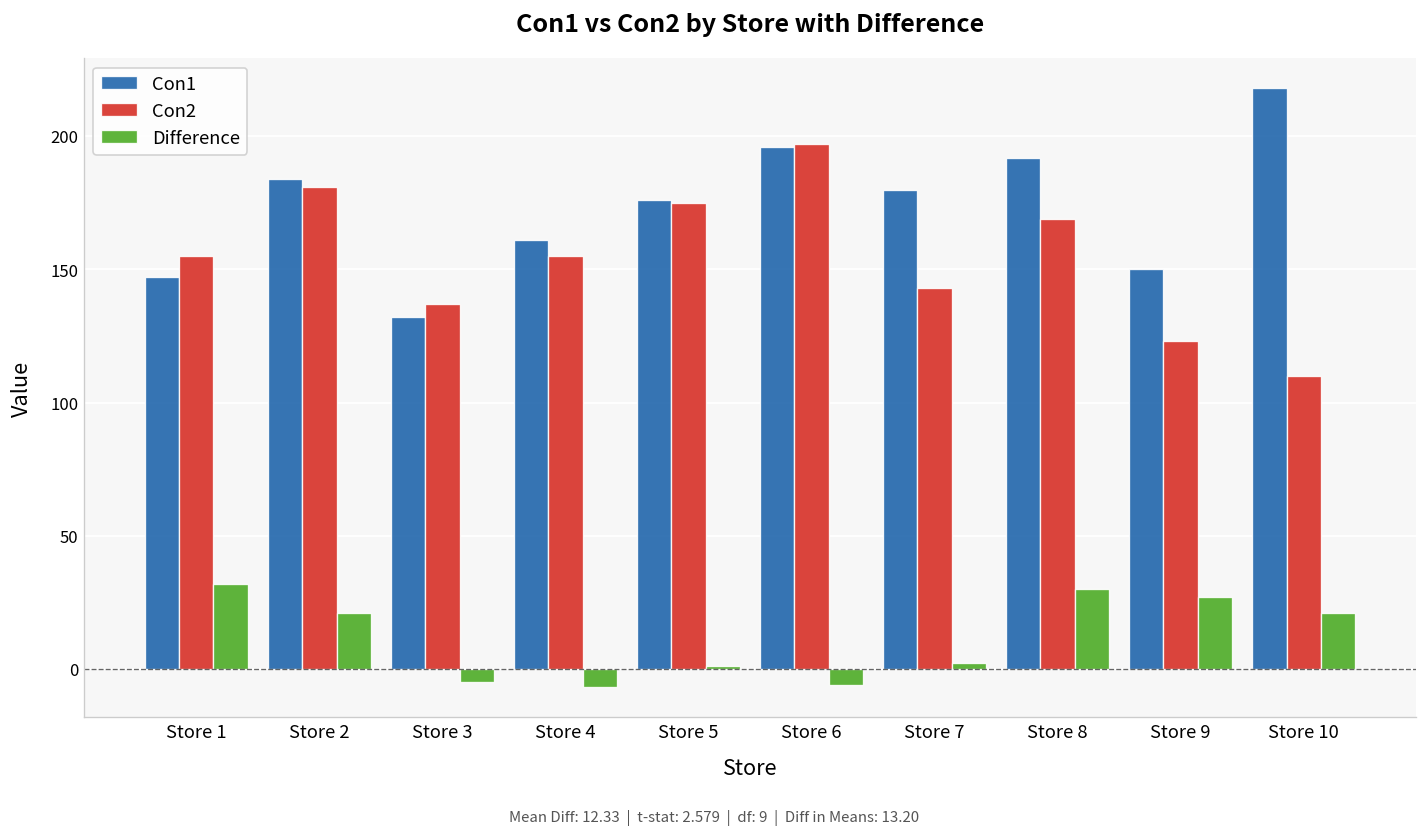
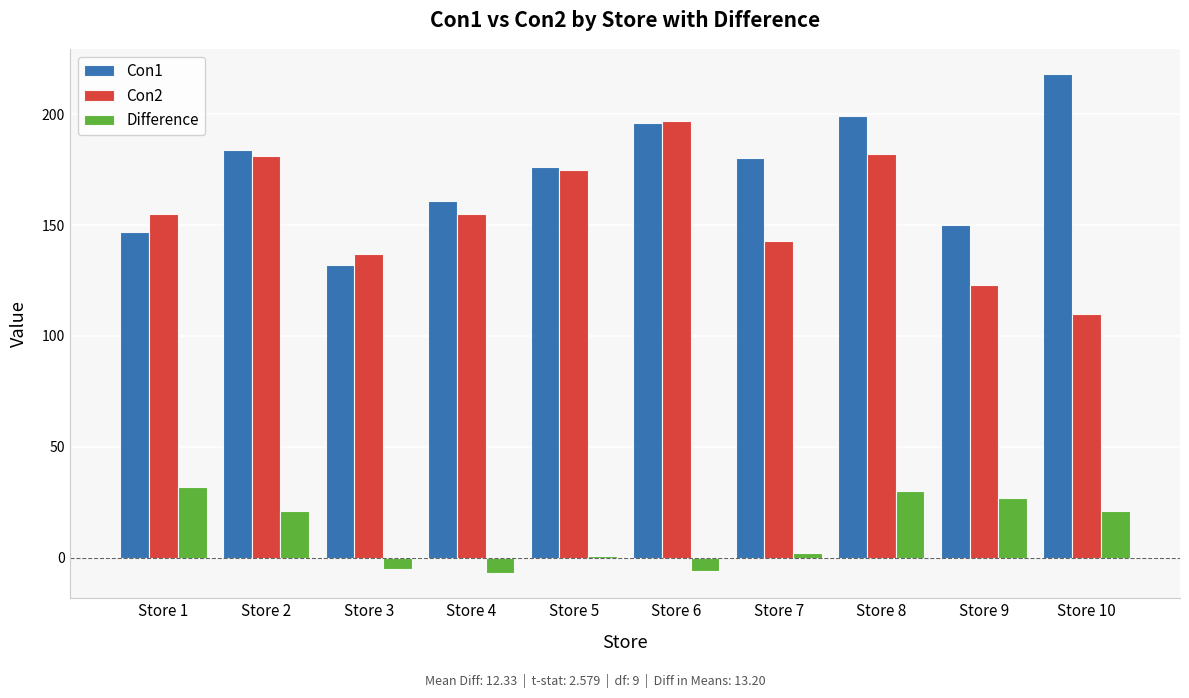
Con1, Store 8: 192 -> 199
Con2, Store 8: 169 -> 182
